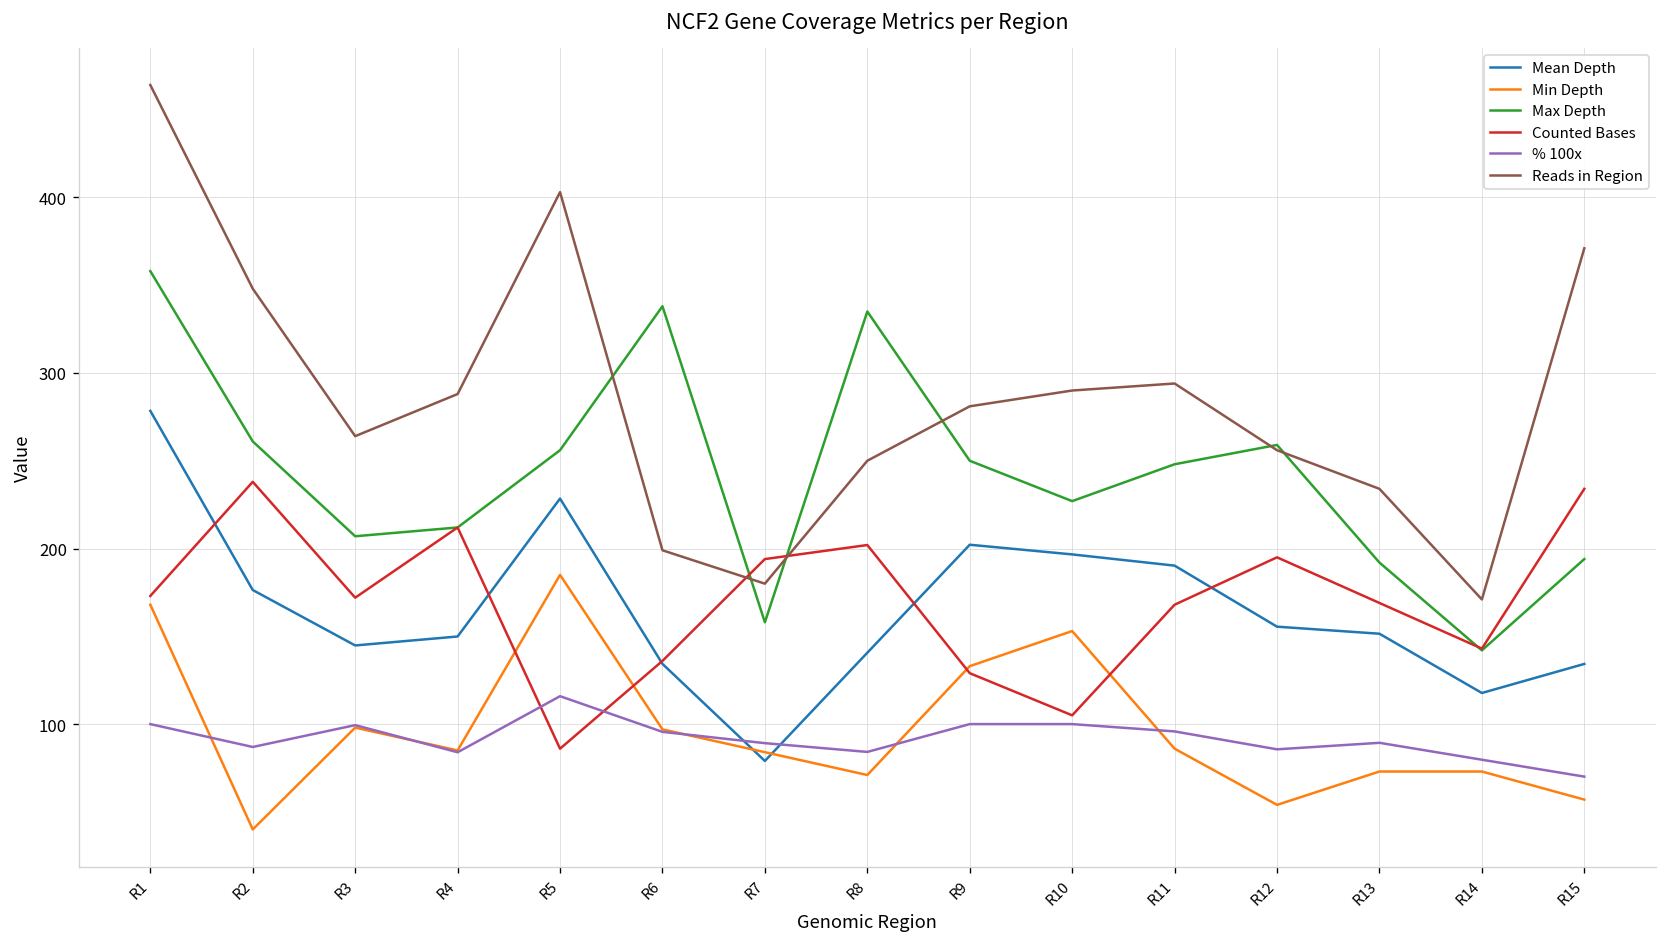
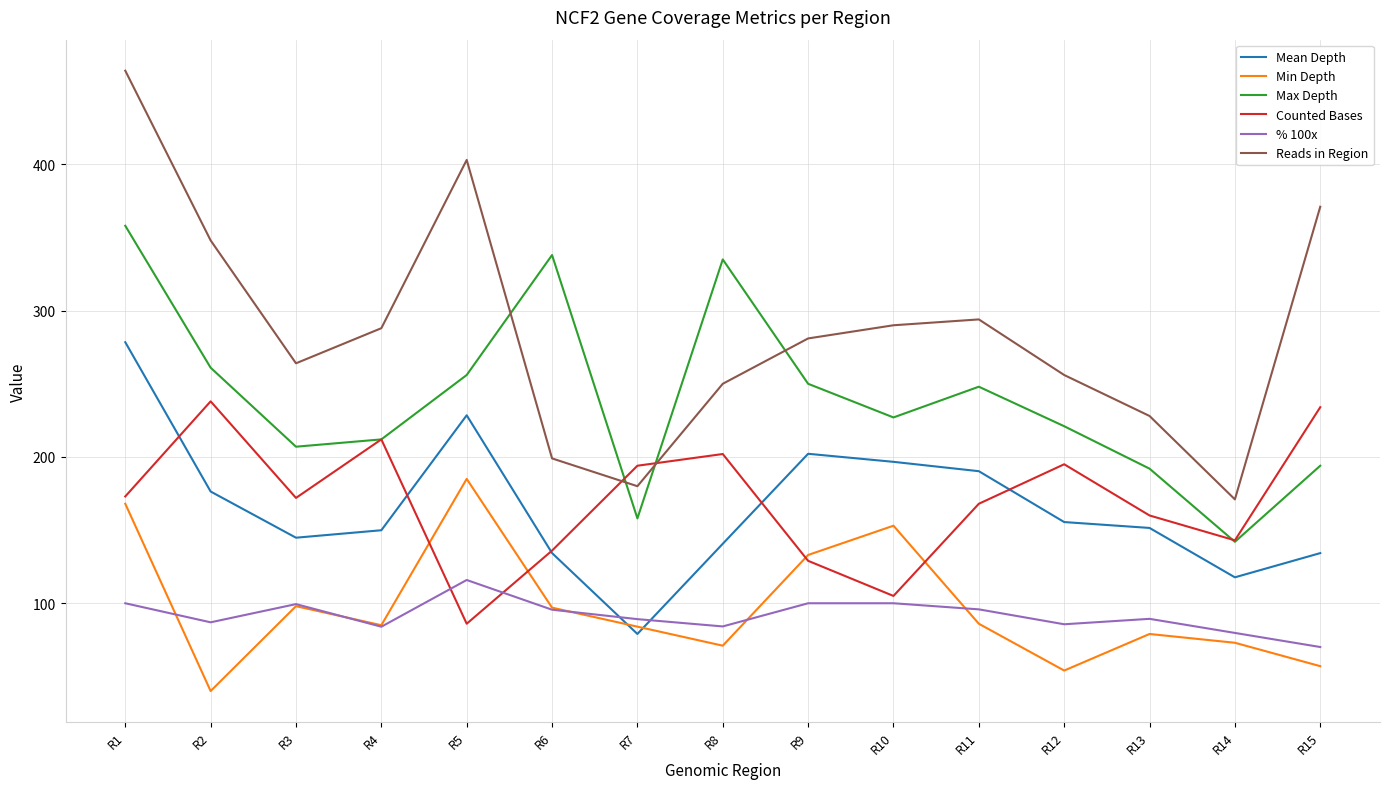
Max Depth, R12: 259 -> 221
Min Depth, R13: 73 -> 79
Counted Bases, R13: 169 -> 160
Reads in Region, R13: 234 -> 228
